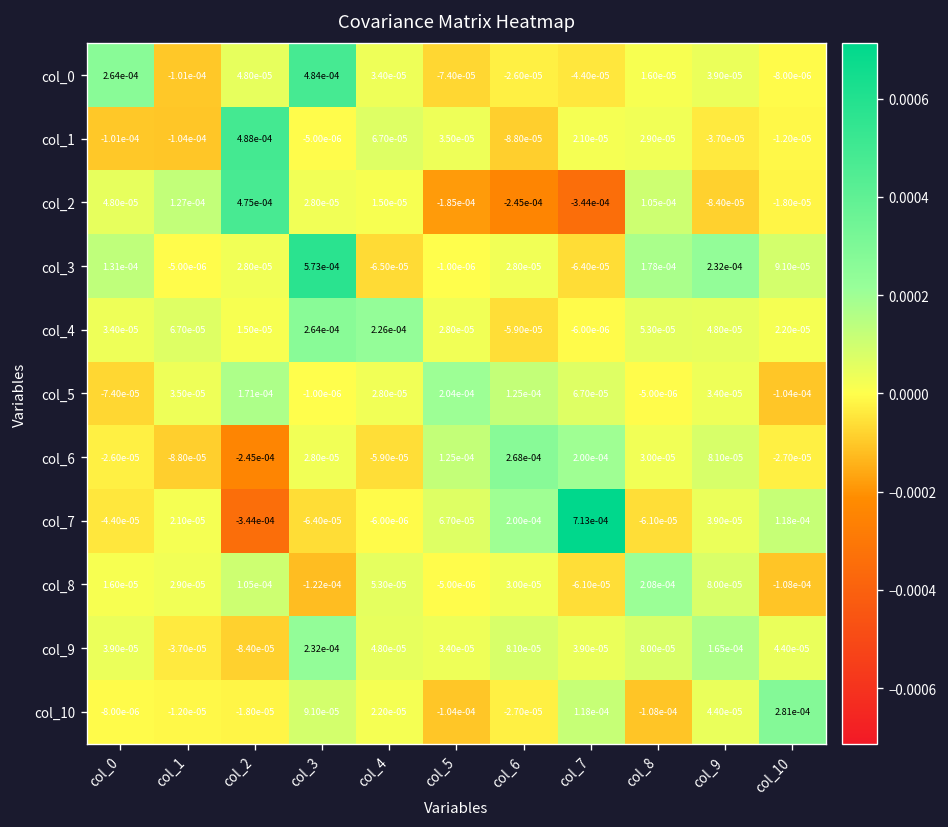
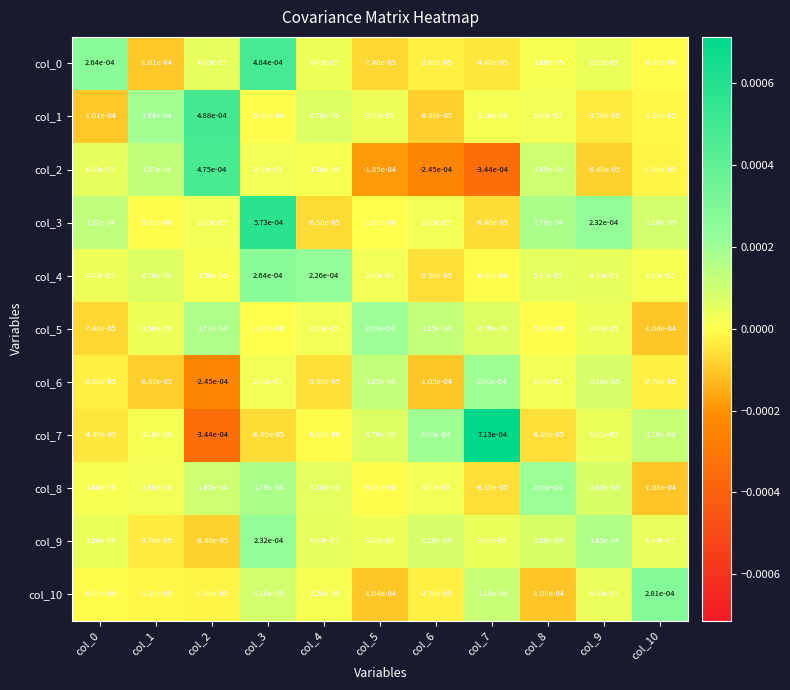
col_1, col_1: -1.04e-04 -> 1.94e-04
col_6, col_6: 2.68e-04 -> -1.05e-04
col_8, col_3: -1.22e-04 -> 1.78e-04
